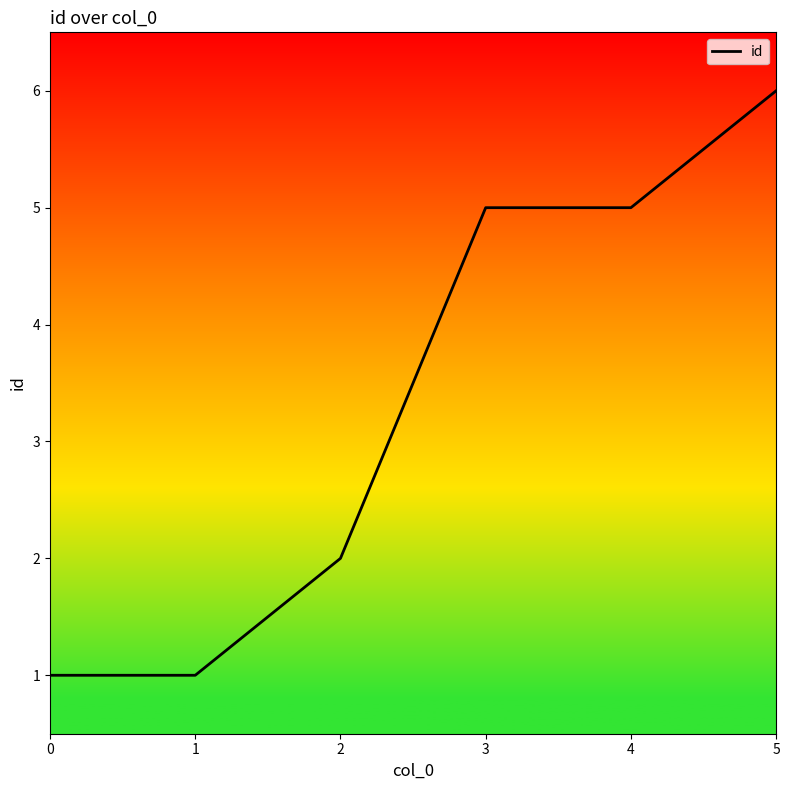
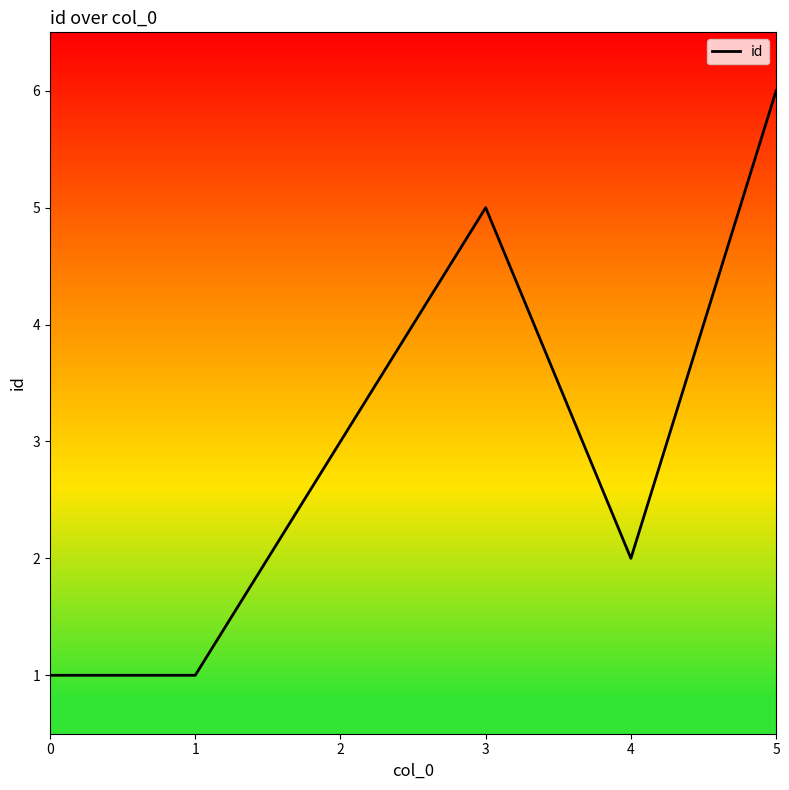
2: 2 -> 3
4: 5 -> 2
